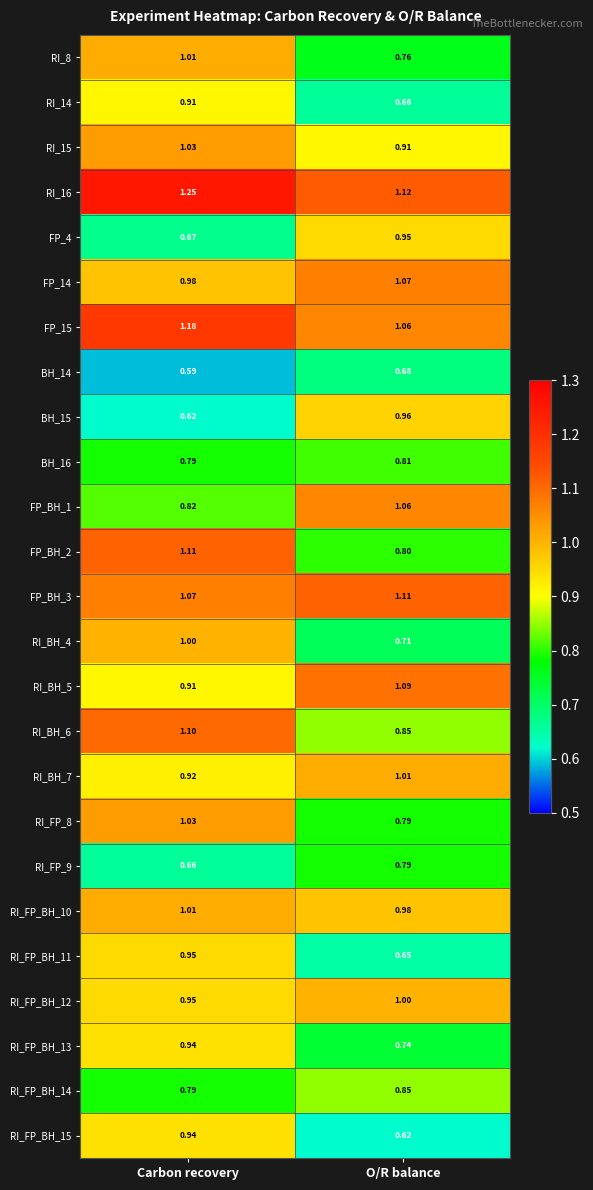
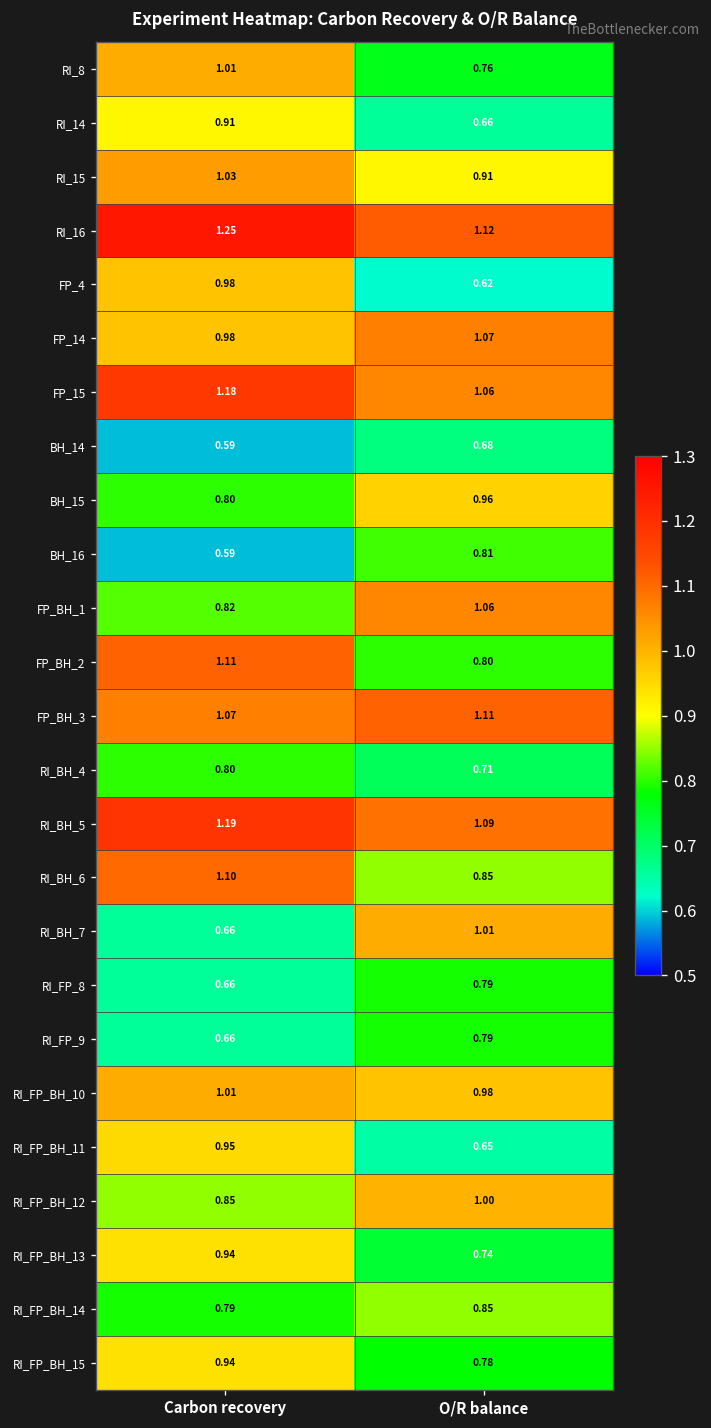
FP_4, Carbon recovery: 0.67 -> 0.98
FP_4, O/R balance: 0.95 -> 0.62
BH_15, Carbon recovery: 0.62 -> 0.80
BH_16, Carbon recovery: 0.79 -> 0.59
RI_BH_4, Carbon recovery: 1.00 -> 0.80
RI_BH_5, Carbon recovery: 0.91 -> 1.19
RI_BH_7, Carbon recovery: 0.92 -> 0.66
RI_FP_8, Carbon recovery: 1.03 -> 0.66
RI_FP_BH_12, Carbon recovery: 0.95 -> 0.85
RI_FP_BH_15, O/R balance: 0.62 -> 0.78
